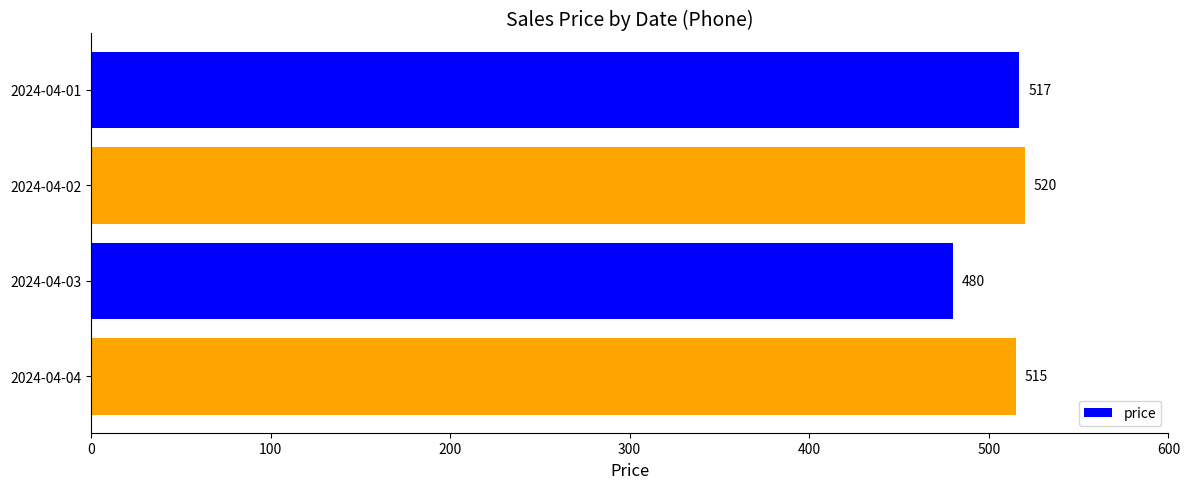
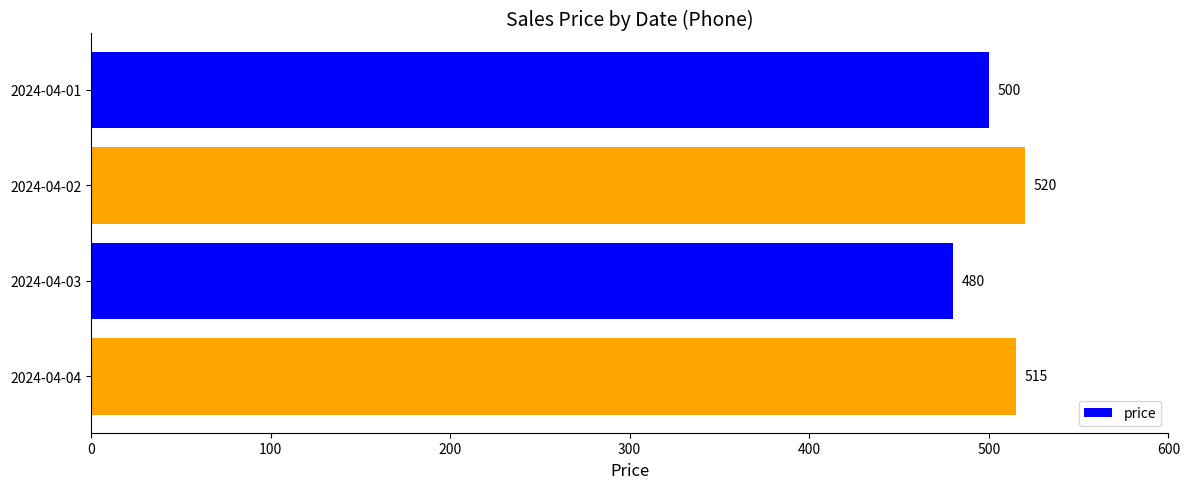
2024-04-01: 517 -> 500
